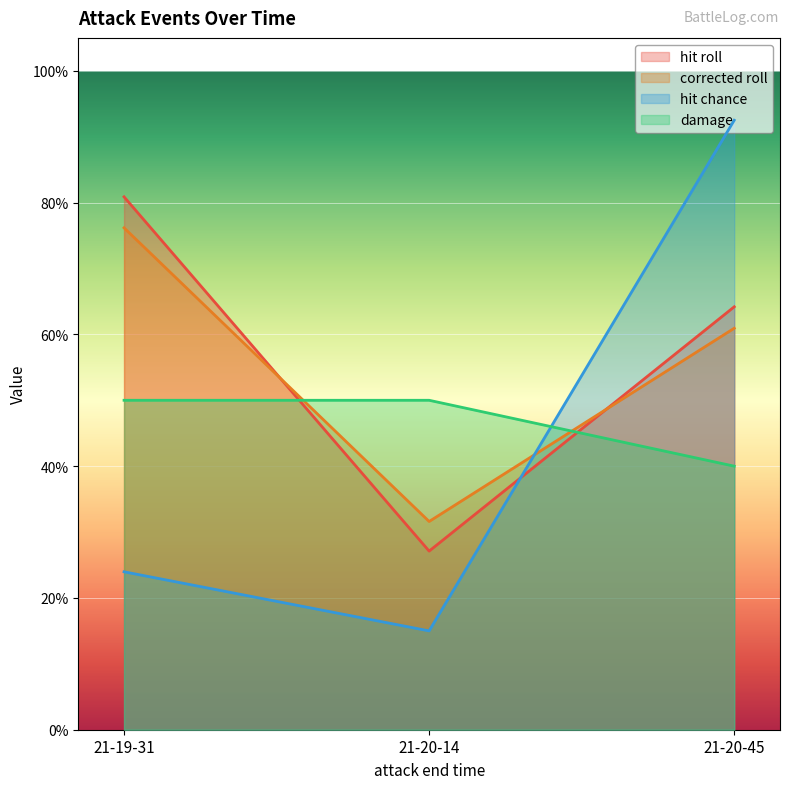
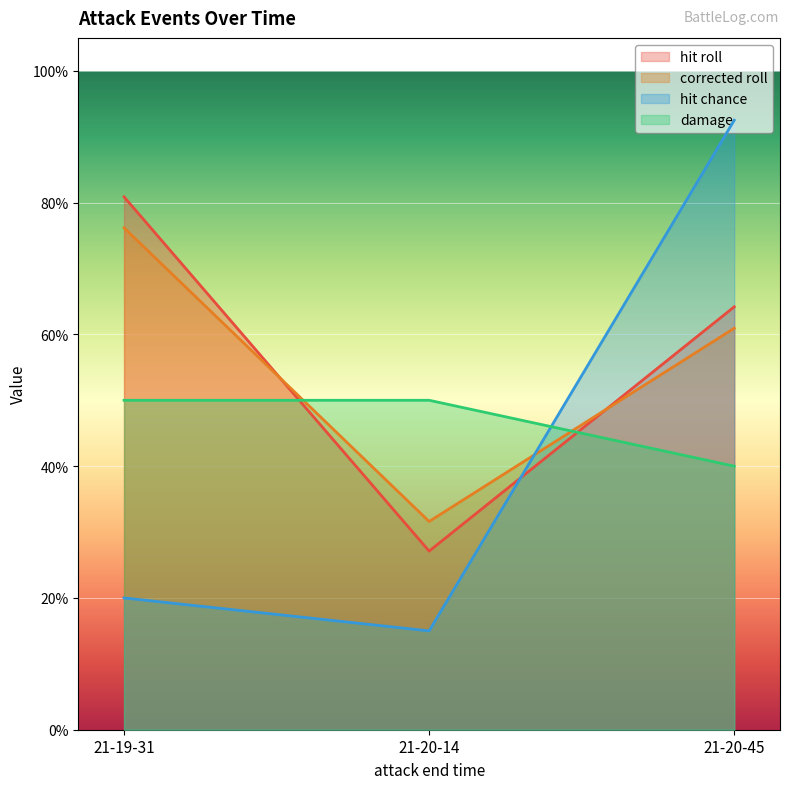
hit chance, 21-19-31: 24% -> 20%
